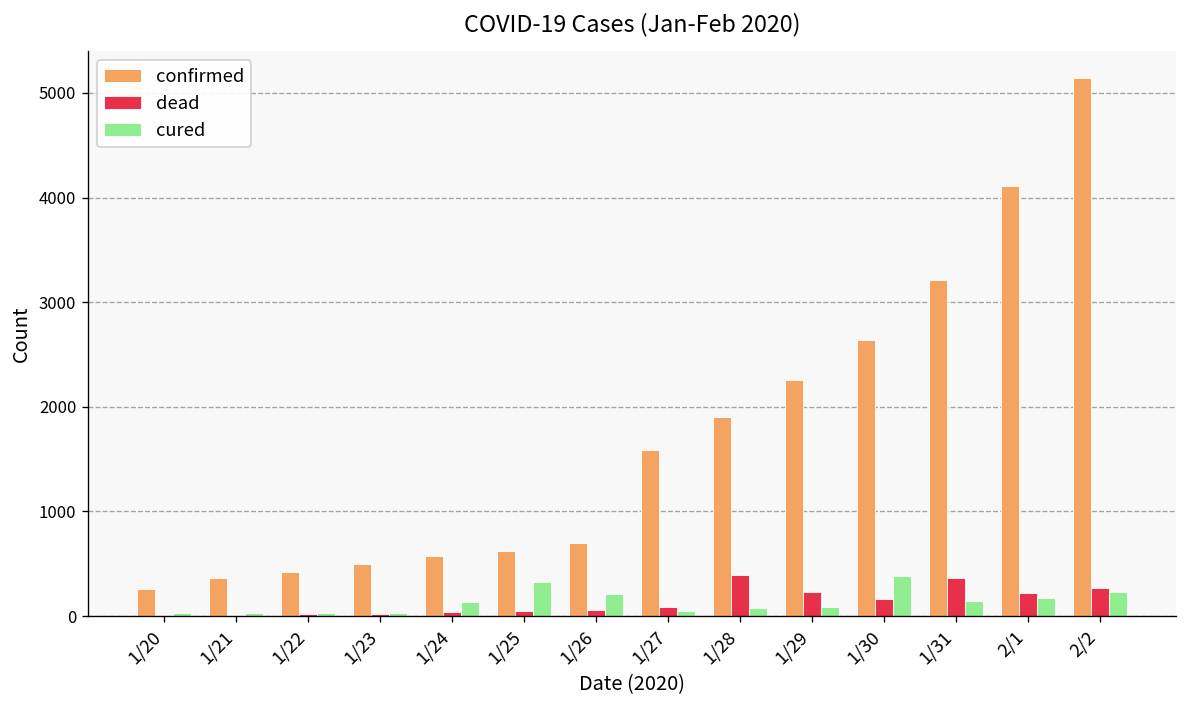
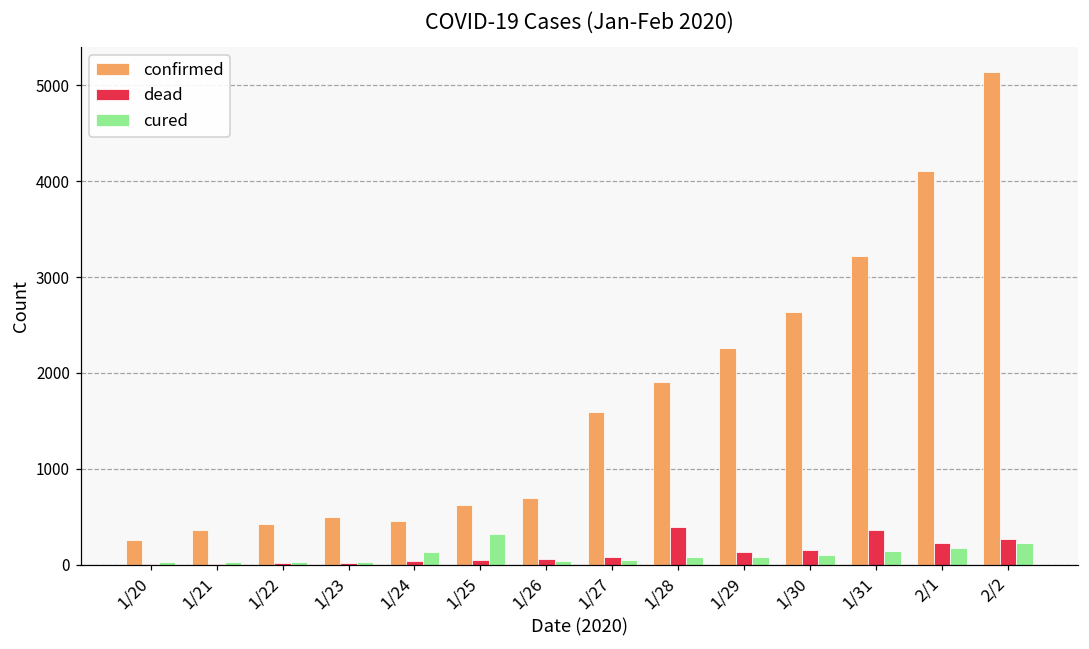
confirmed, 1/24: 600 -> 500
cured, 1/26: 200 -> 0
dead, 1/29: 200 -> 100
cured, 1/30: 400 -> 100
